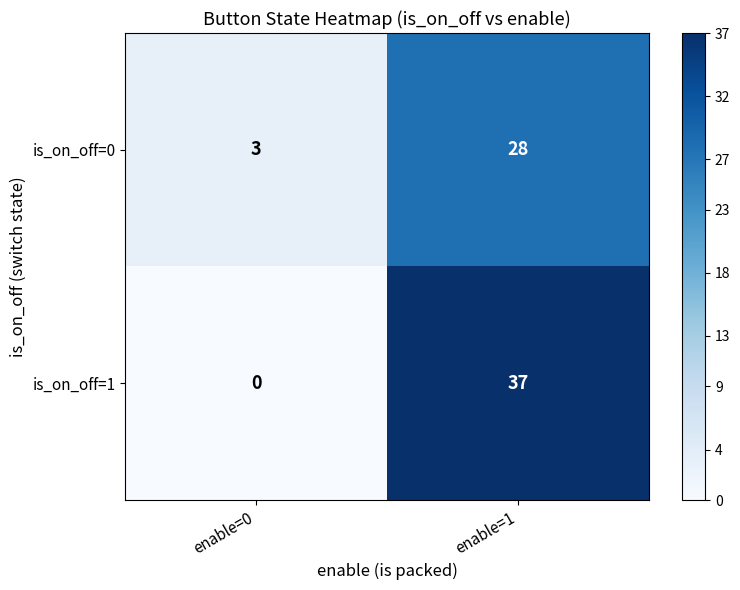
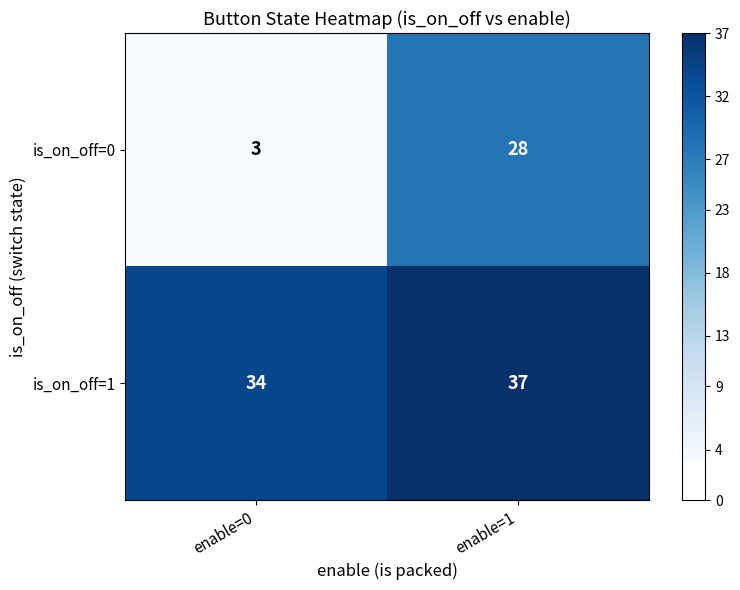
is_on_off=1, enable=0: 0 -> 34
